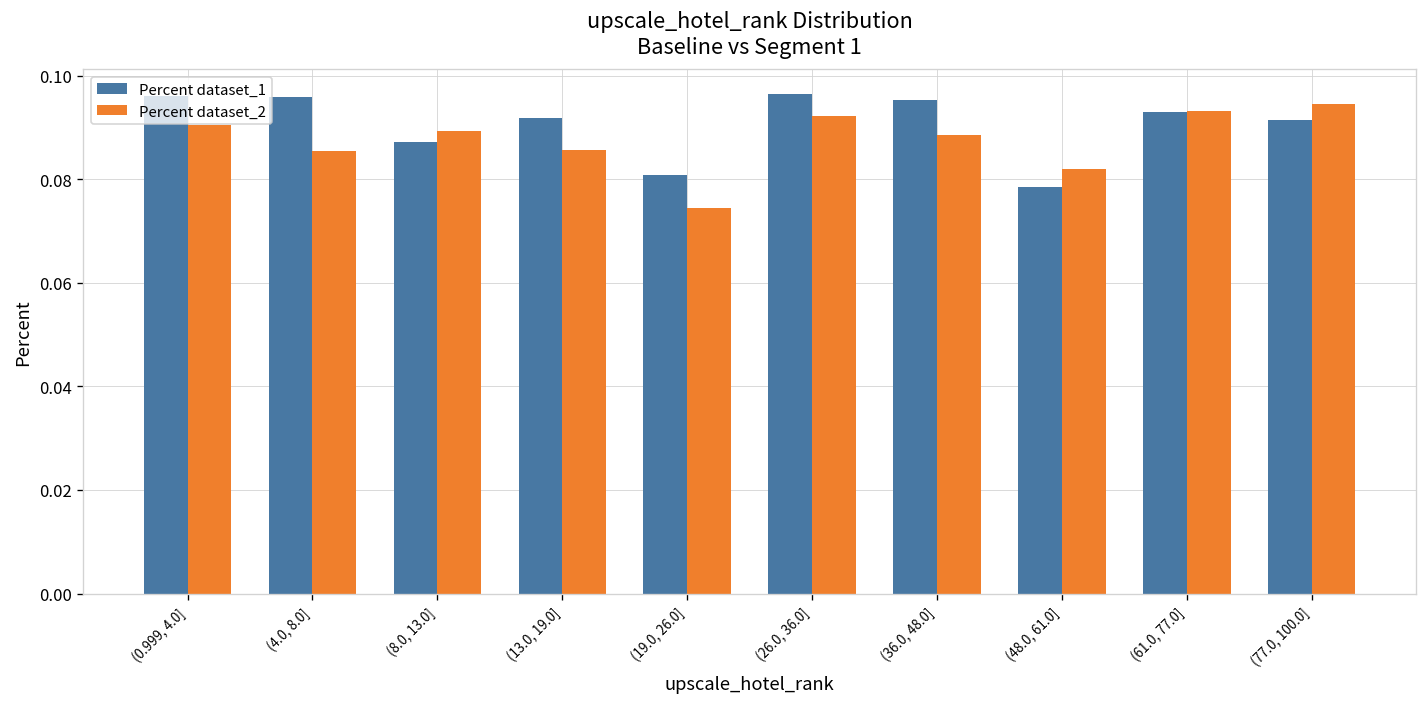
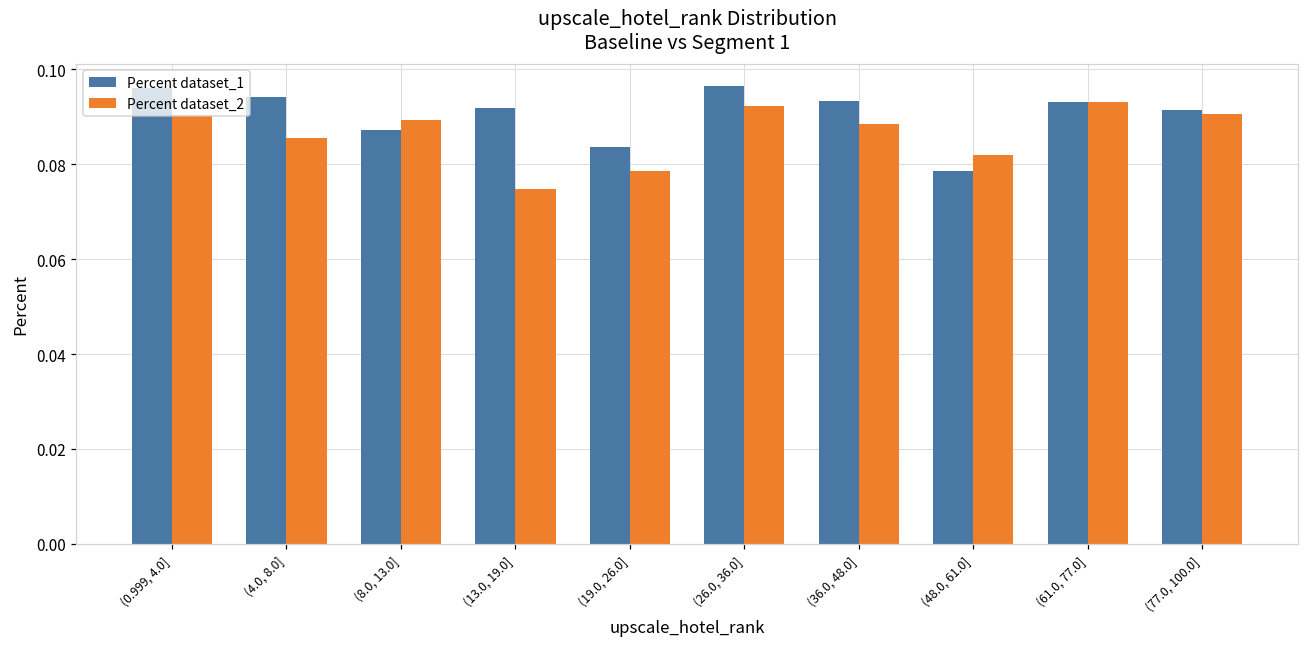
Percent dataset_1, (4.0, 8.0]: 0.096 -> 0.094
Percent dataset_2, (13.0, 19.0]: 0.086 -> 0.075
Percent dataset_1, (19.0, 26.0]: 0.081 -> 0.084
Percent dataset_2, (19.0, 26.0]: 0.074 -> 0.079
Percent dataset_1, (36.0, 48.0]: 0.095 -> 0.093
Percent dataset_2, (77.0, 100.0]: 0.094 -> 0.091
